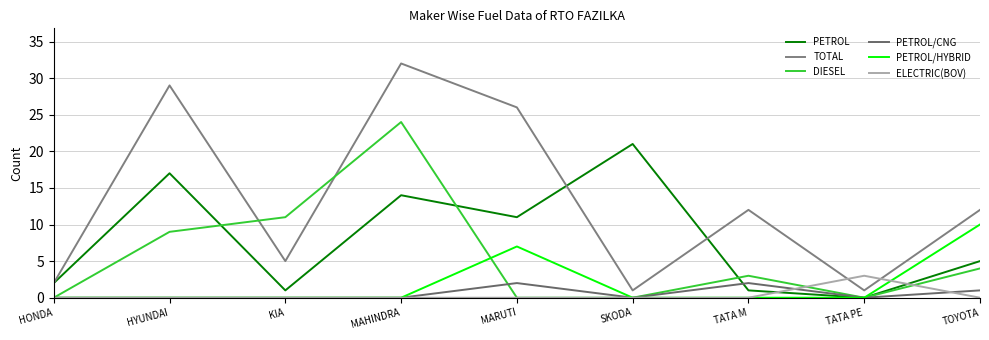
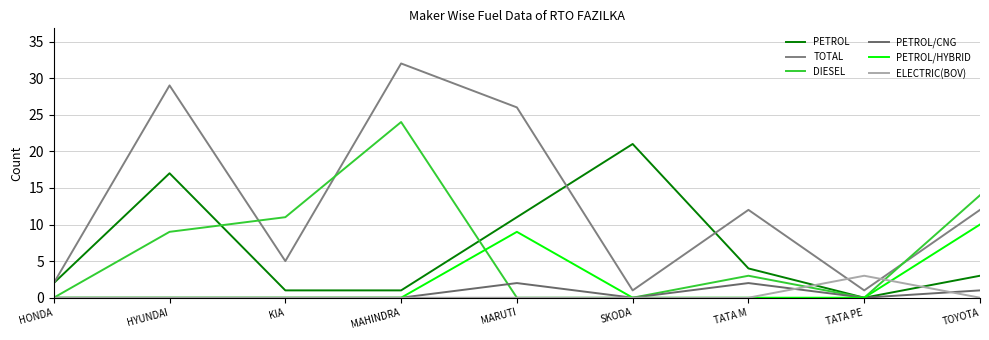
PETROL, MAHINDRA: 14 -> 1
PETROL/HYBRID, MARUTI: 7 -> 9
PETROL, TATA M: 1 -> 4
PETROL, TOYOTA: 5 -> 3
DIESEL, TOYOTA: 4 -> 14
